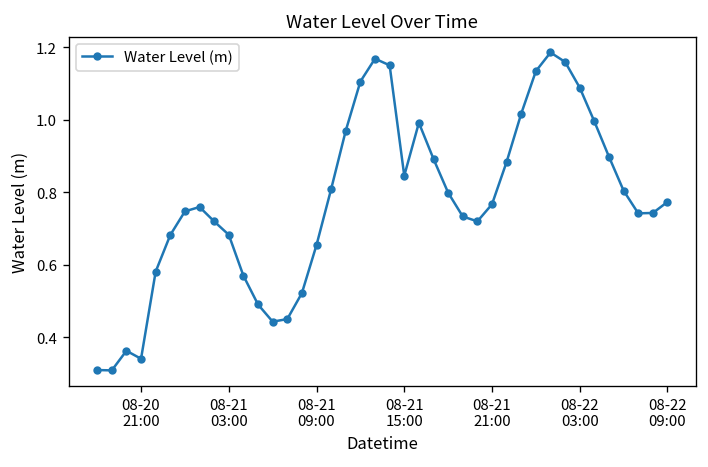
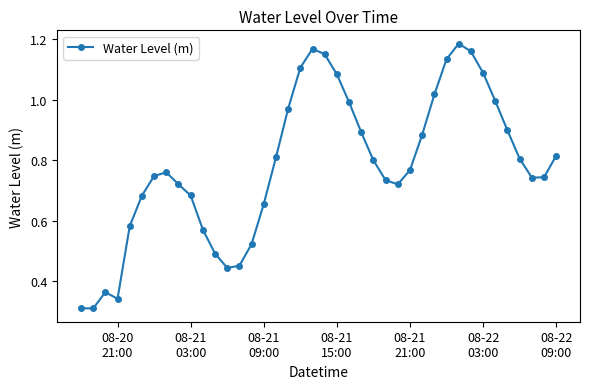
08-21 15:00: 0.85 -> 1.08
08-22 09:00: 0.77 -> 0.82
